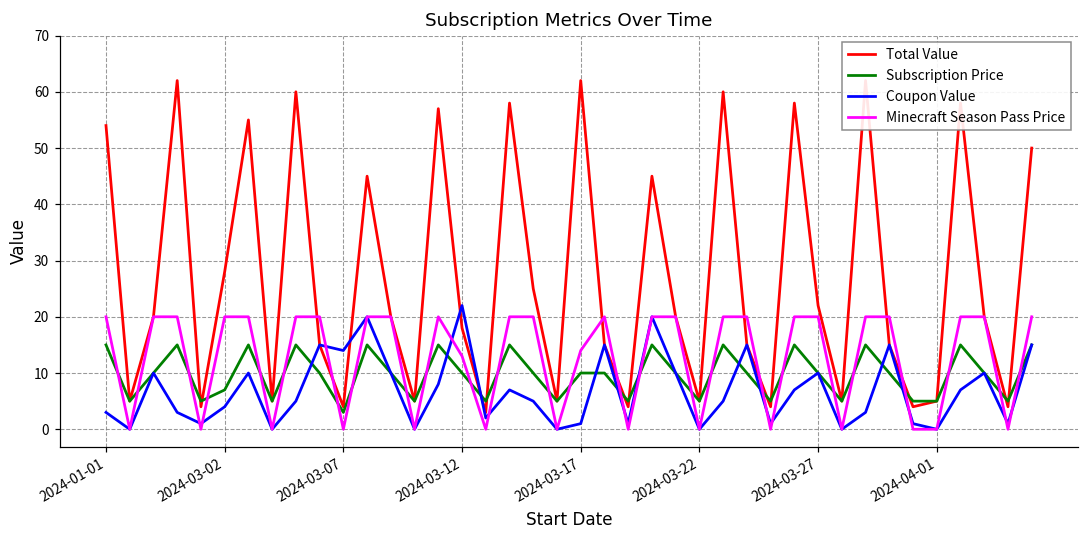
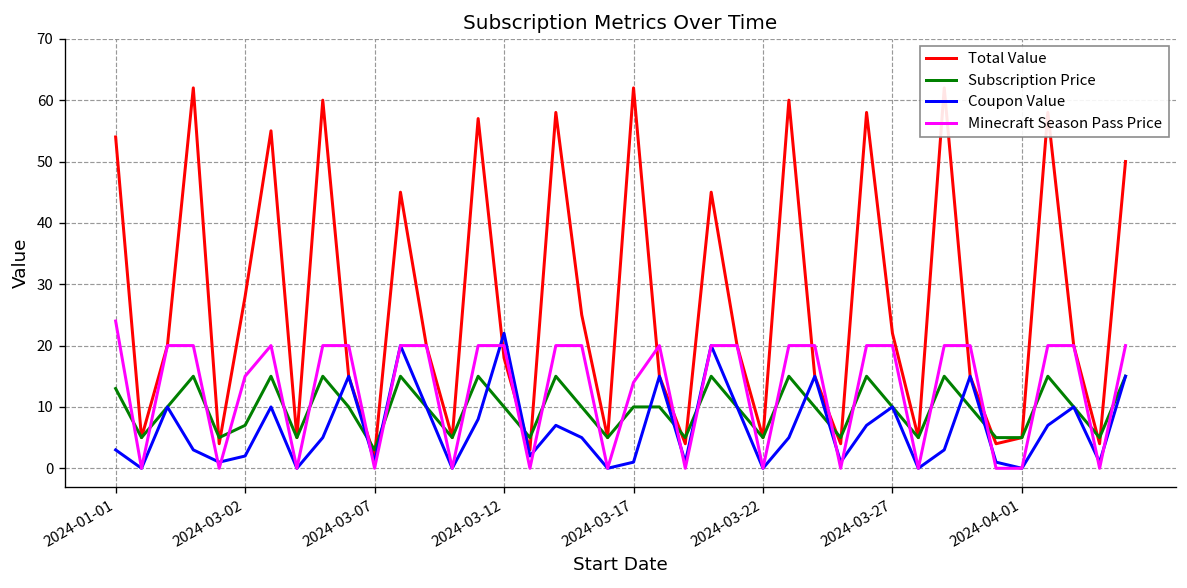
Subscription Price, 2024-01-01: 15 -> 13
Minecraft Season Pass Price, 2024-01-01: 20 -> 24
Coupon Value, 2024-03-02: 4 -> 2
Minecraft Season Pass Price, 2024-03-02: 20 -> 15
Total Value, 2024-03-07: 4 -> 2
Coupon Value, 2024-03-07: 14 -> 1
Minecraft Season Pass Price, 2024-03-12: 13 -> 20
